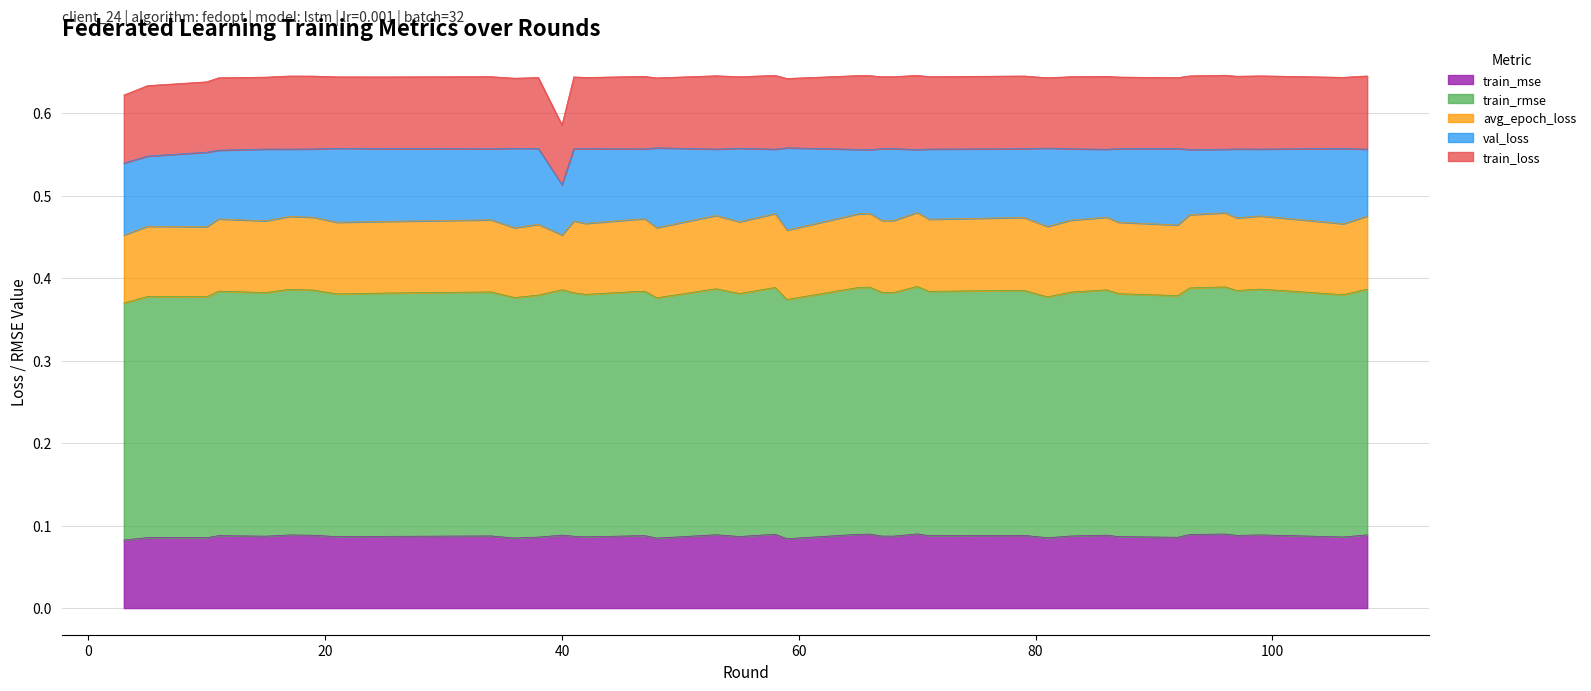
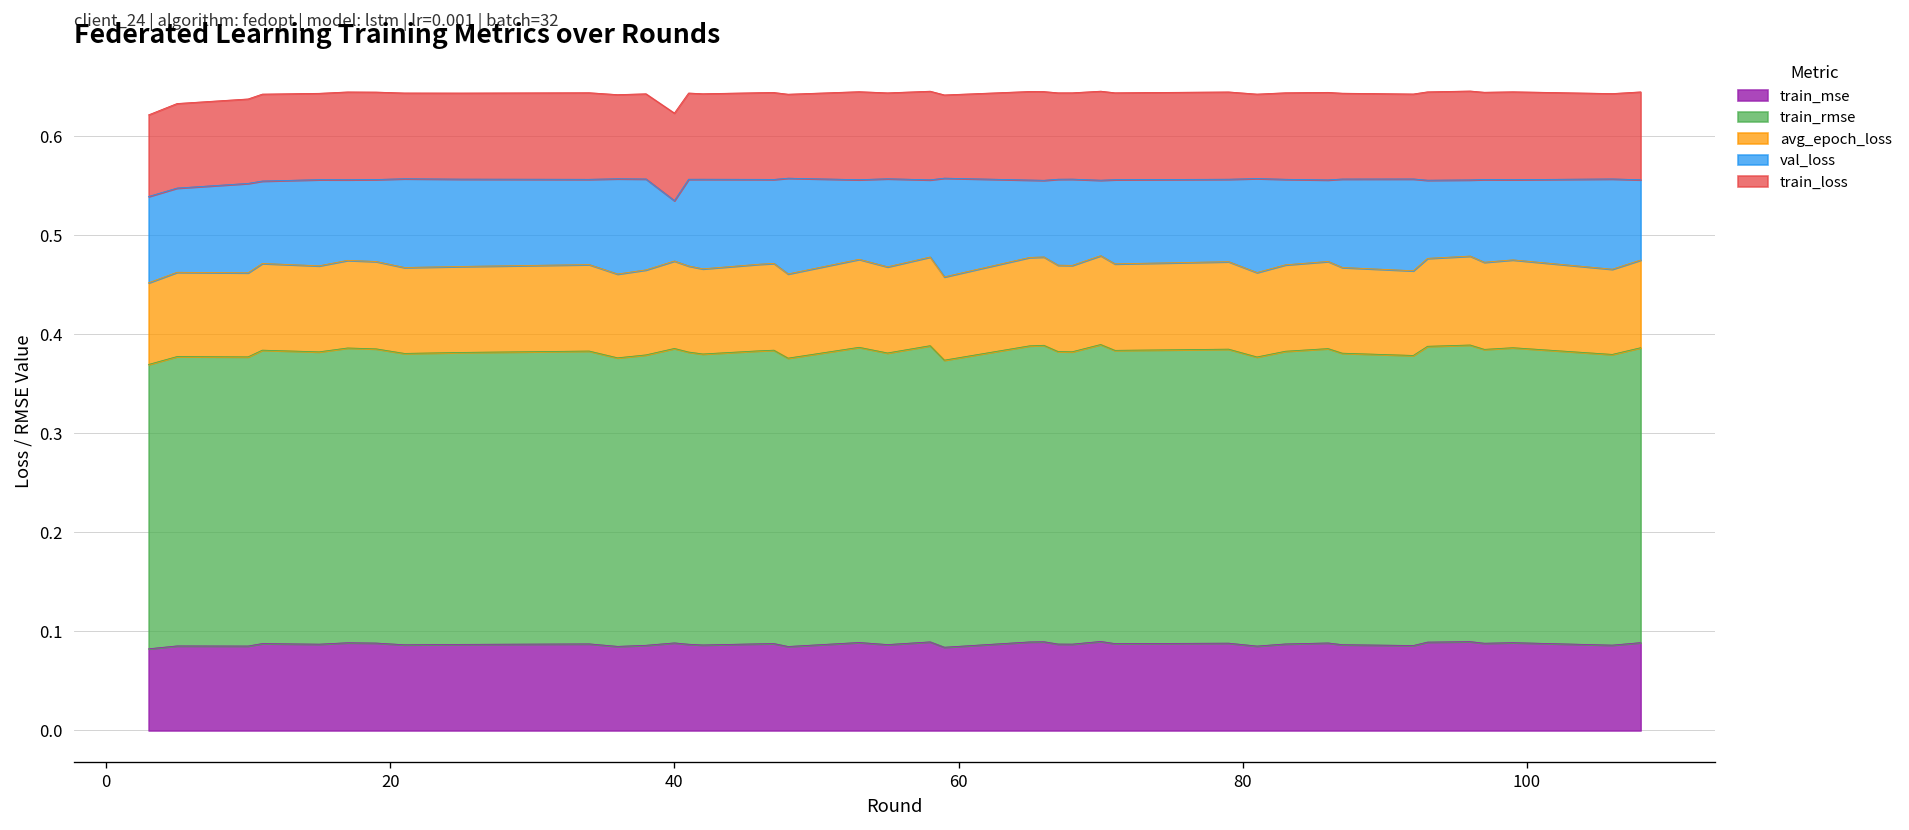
avg_epoch_loss, 40: 0.07 -> 0.09
train_loss, 40: 0.07 -> 0.09
